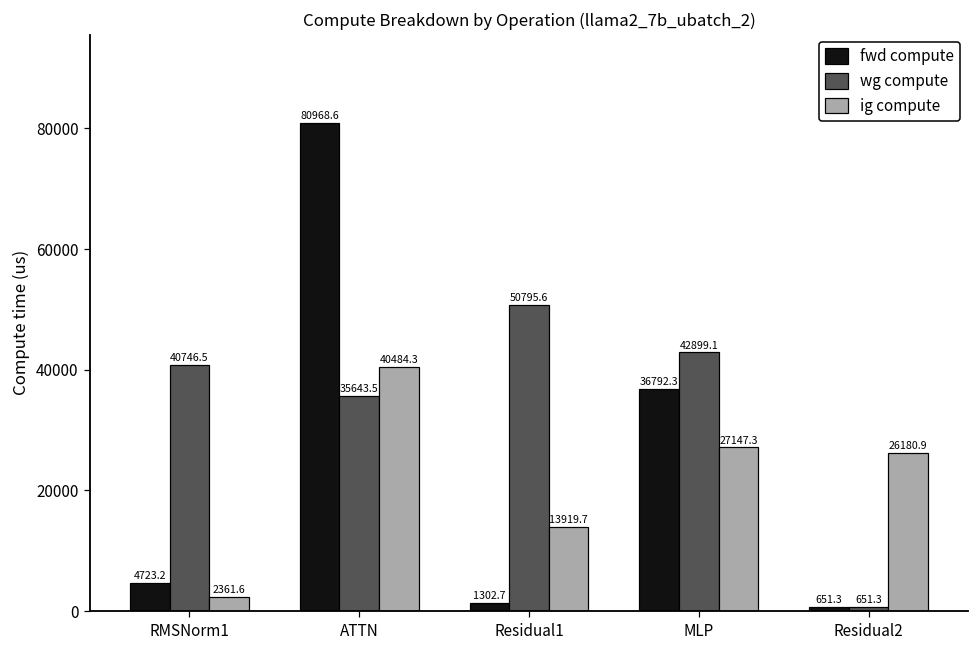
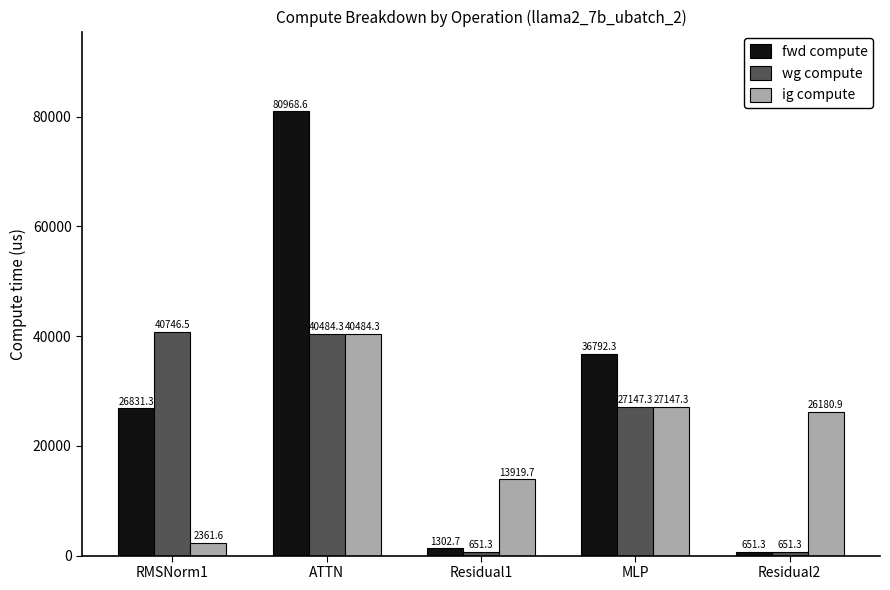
fwd compute, RMSNorm1: 4723.2 -> 26831.3
wg compute, ATTN: 35643.5 -> 40484.3
wg compute, Residual1: 50795.6 -> 651.3
wg compute, MLP: 42899.1 -> 27147.3
